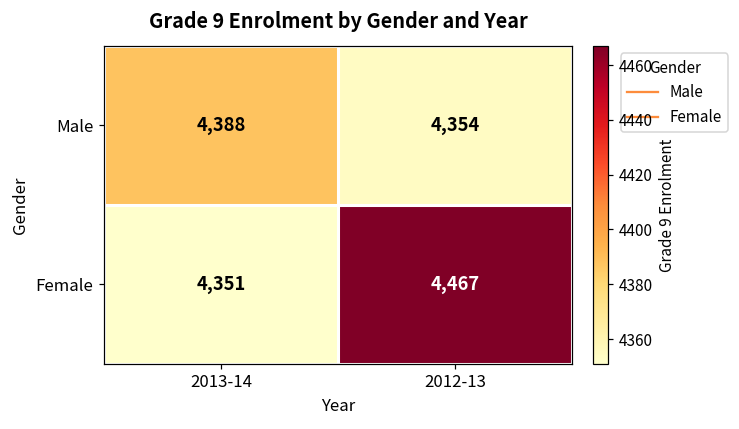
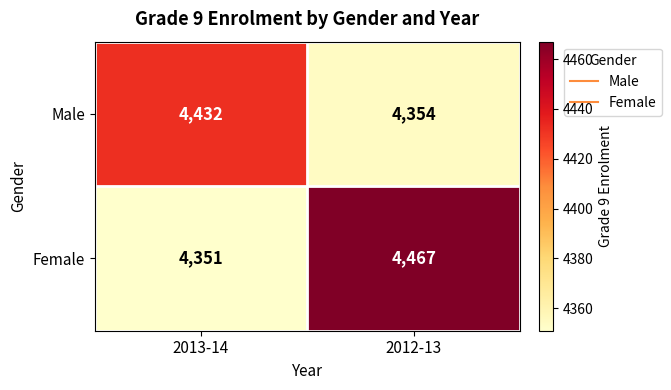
Male, 2013-14: 4,388 -> 4,432
